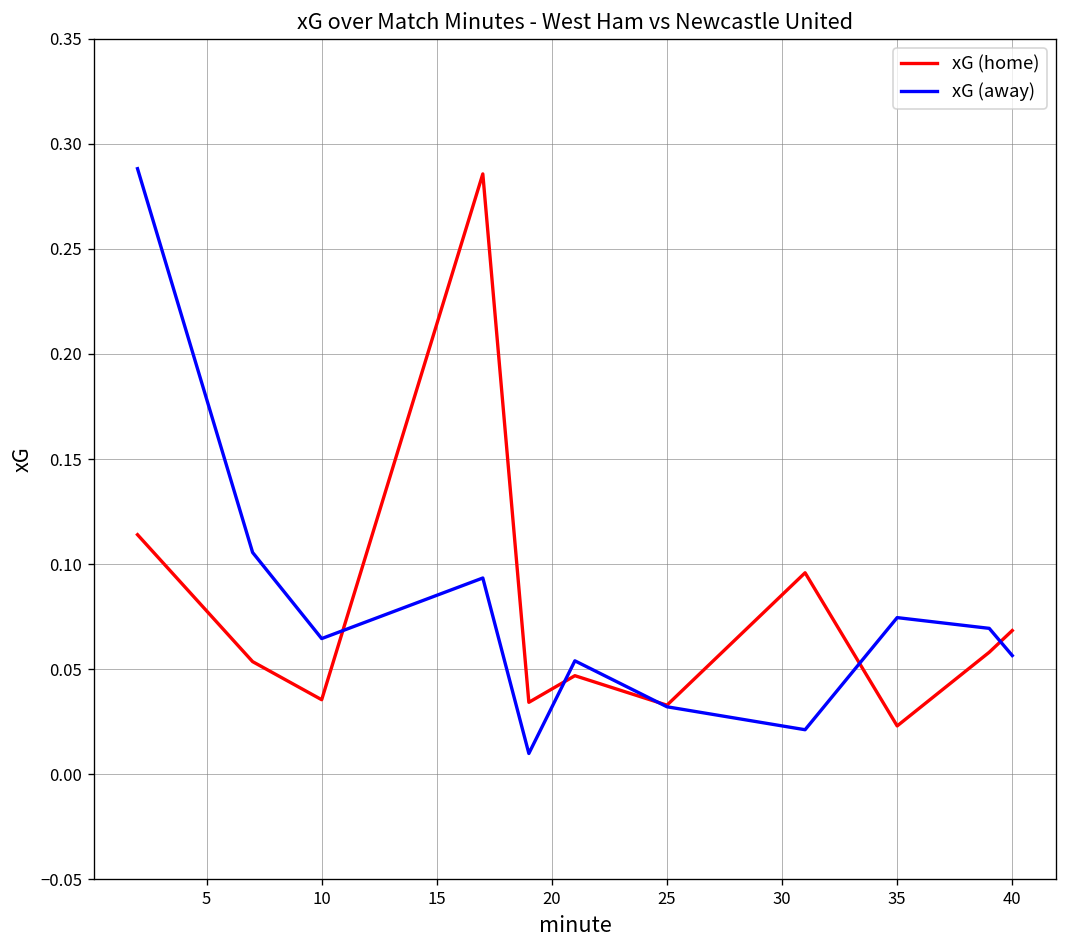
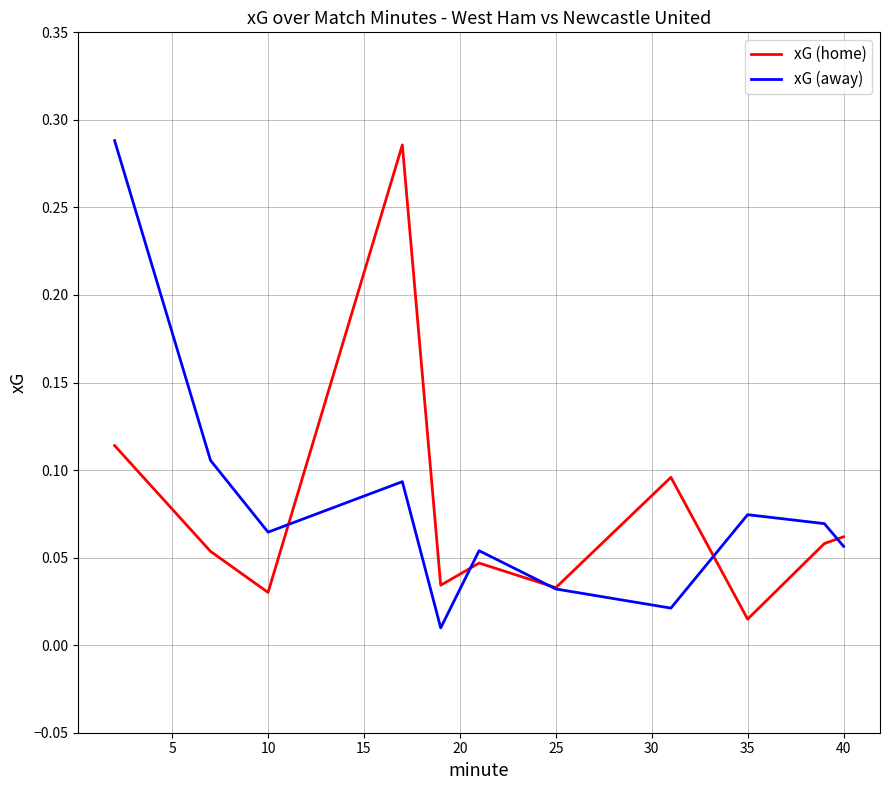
xG (home), 10: 0.035 -> 0.030
xG (home), 35: 0.023 -> 0.015
xG (home), 40: 0.068 -> 0.062
